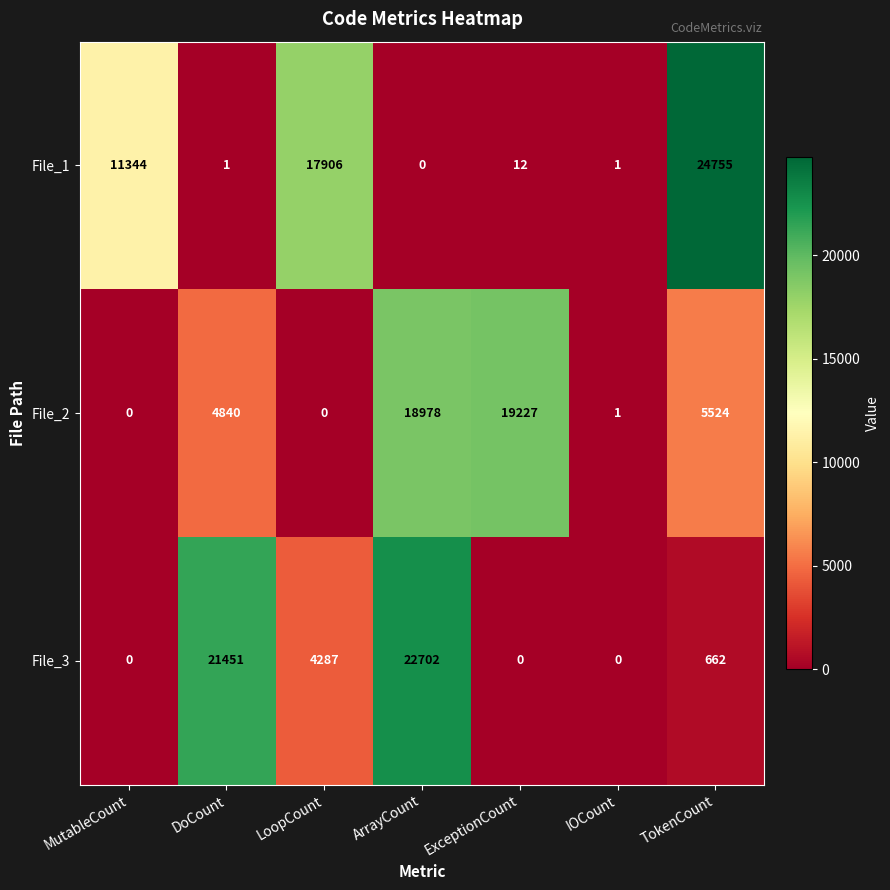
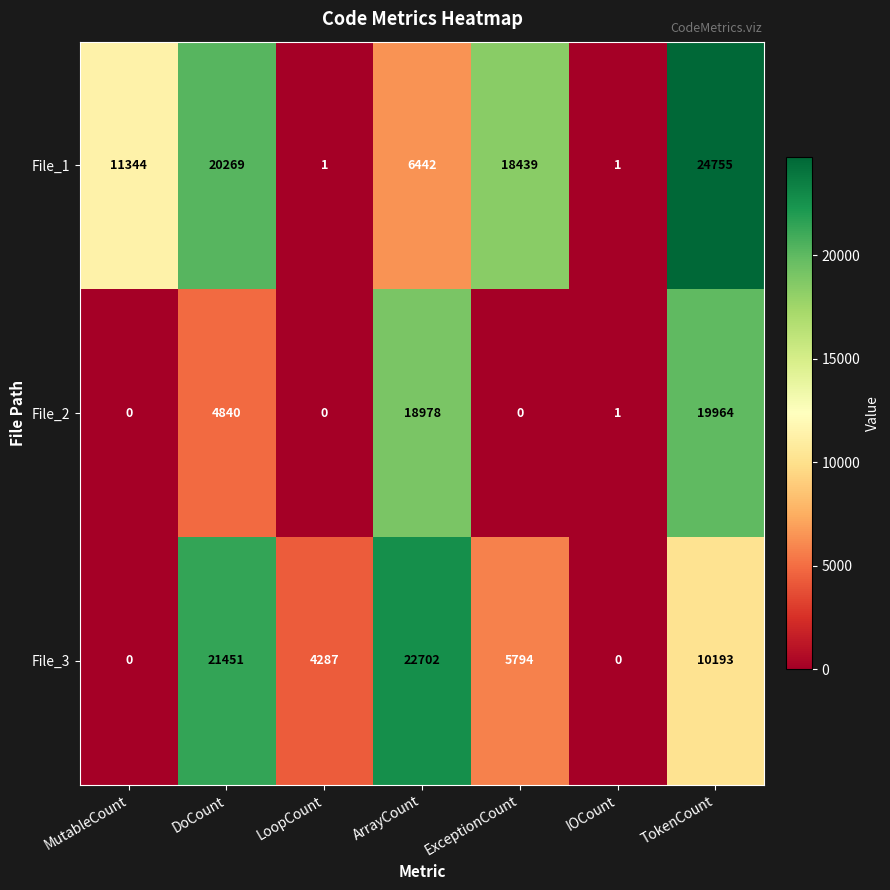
File_1, DoCount: 1 -> 20269
File_1, LoopCount: 17906 -> 1
File_1, ArrayCount: 0 -> 6442
File_1, ExceptionCount: 12 -> 18439
File_2, ExceptionCount: 19227 -> 0
File_2, TokenCount: 5524 -> 19964
File_3, ExceptionCount: 0 -> 5794
File_3, TokenCount: 662 -> 10193
